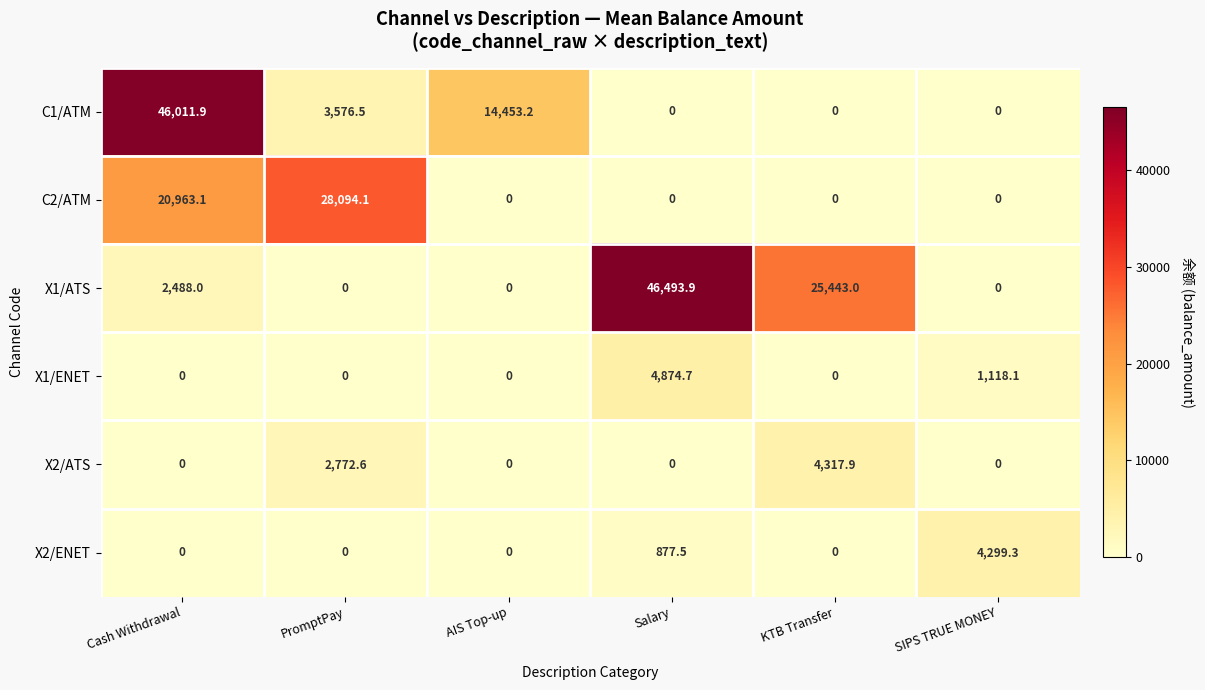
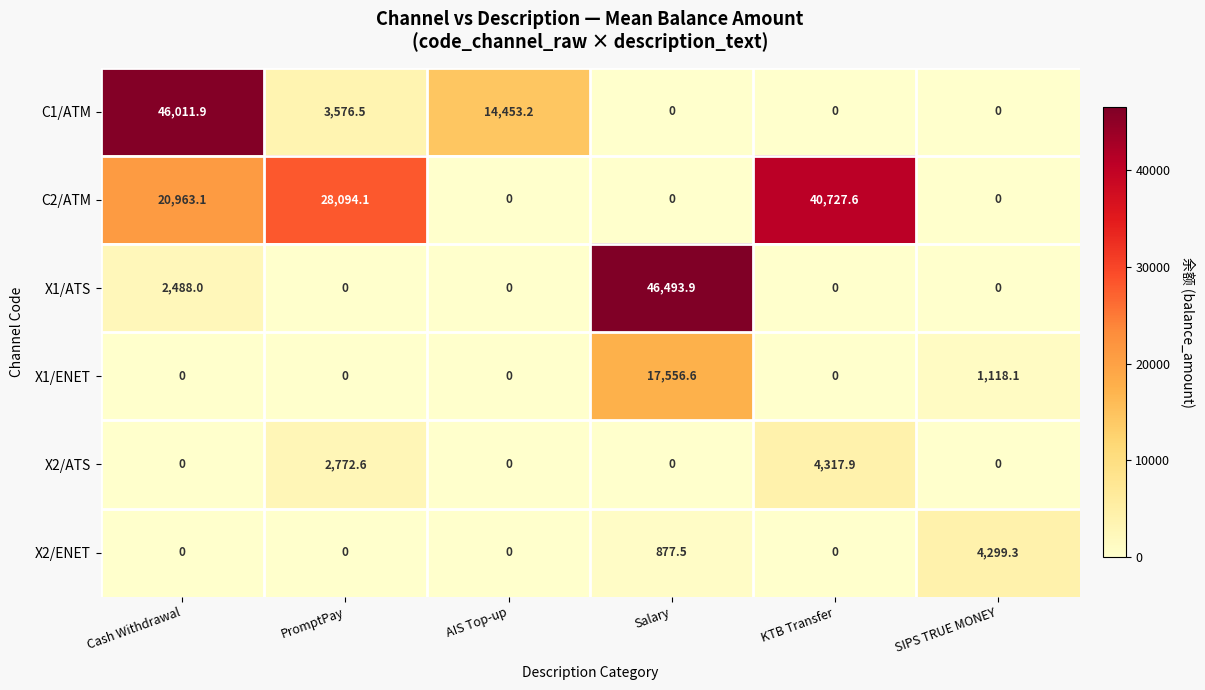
C2/ATM, KTB Transfer: 0 -> 40,727.6
X1/ATS, KTB Transfer: 25,443.0 -> 0
X1/ENET, Salary: 4,874.7 -> 17,556.6
